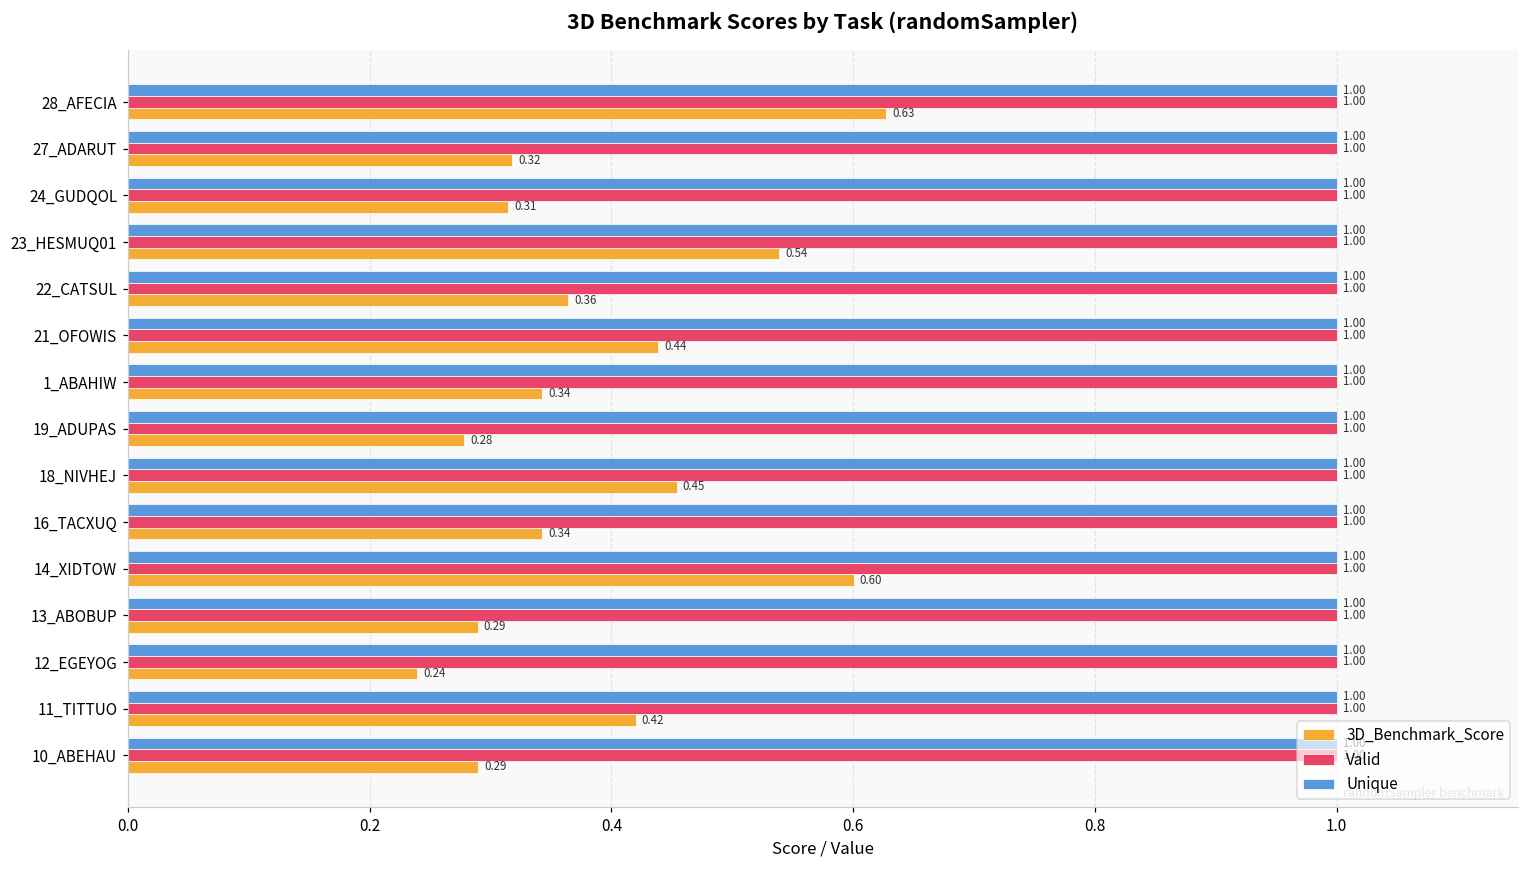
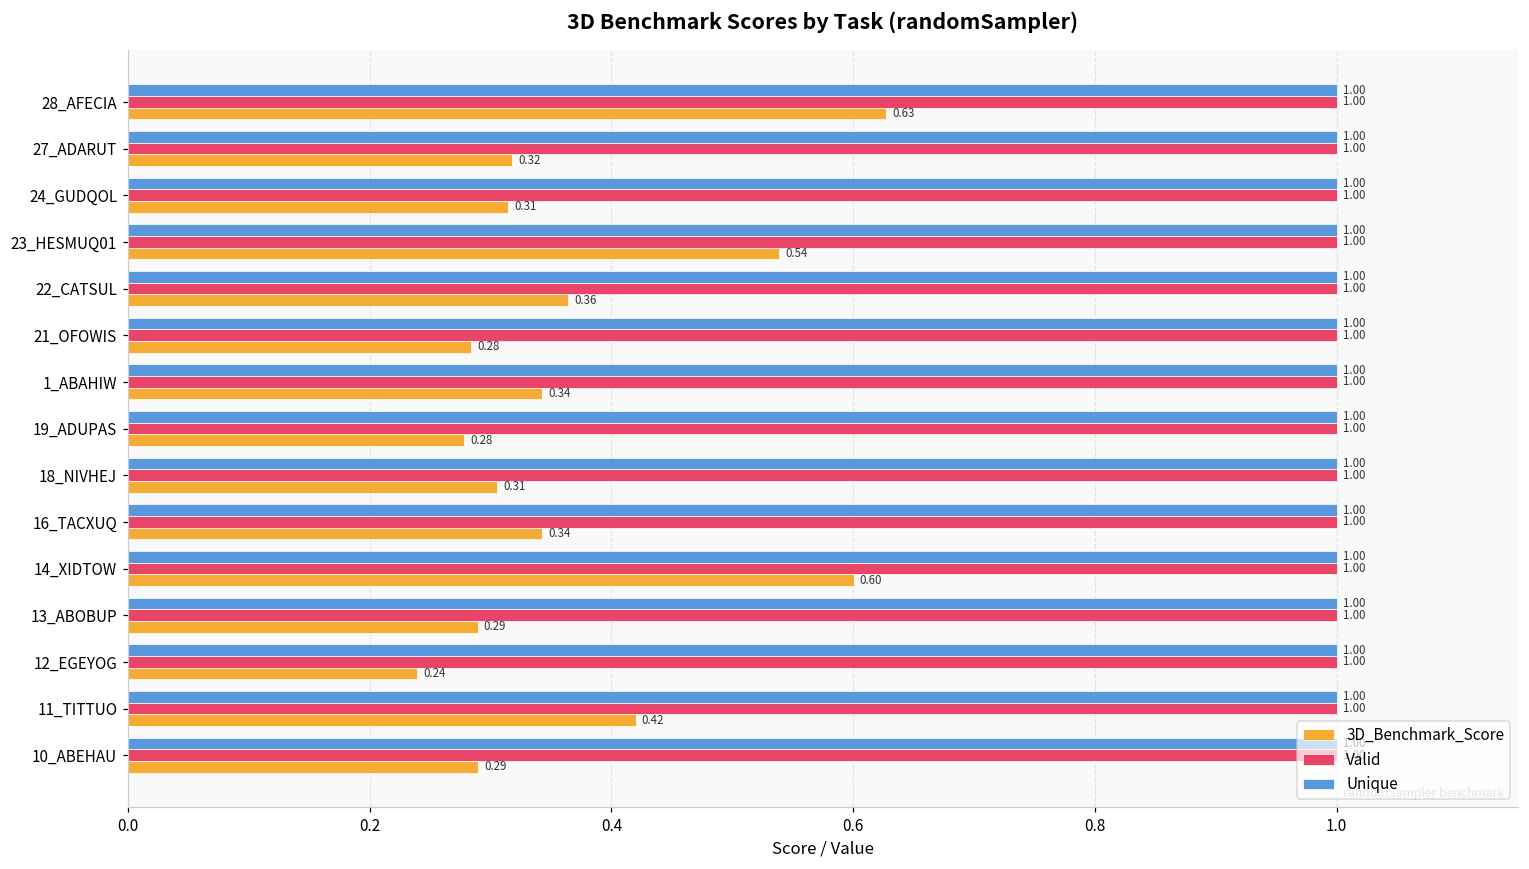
3D_Benchmark_Score, 21_OFOWIS: 0.44 -> 0.28
3D_Benchmark_Score, 18_NIVHEJ: 0.45 -> 0.31
